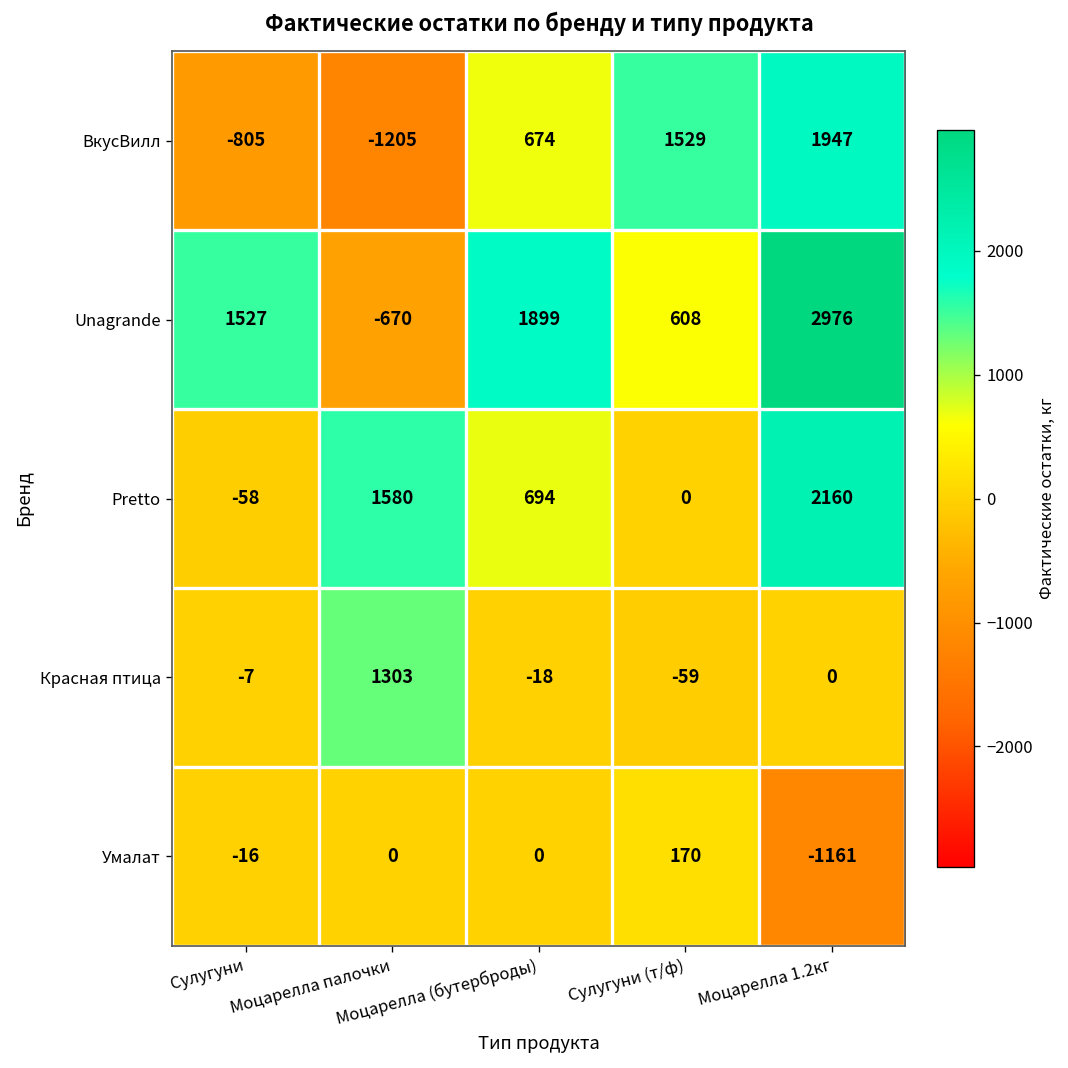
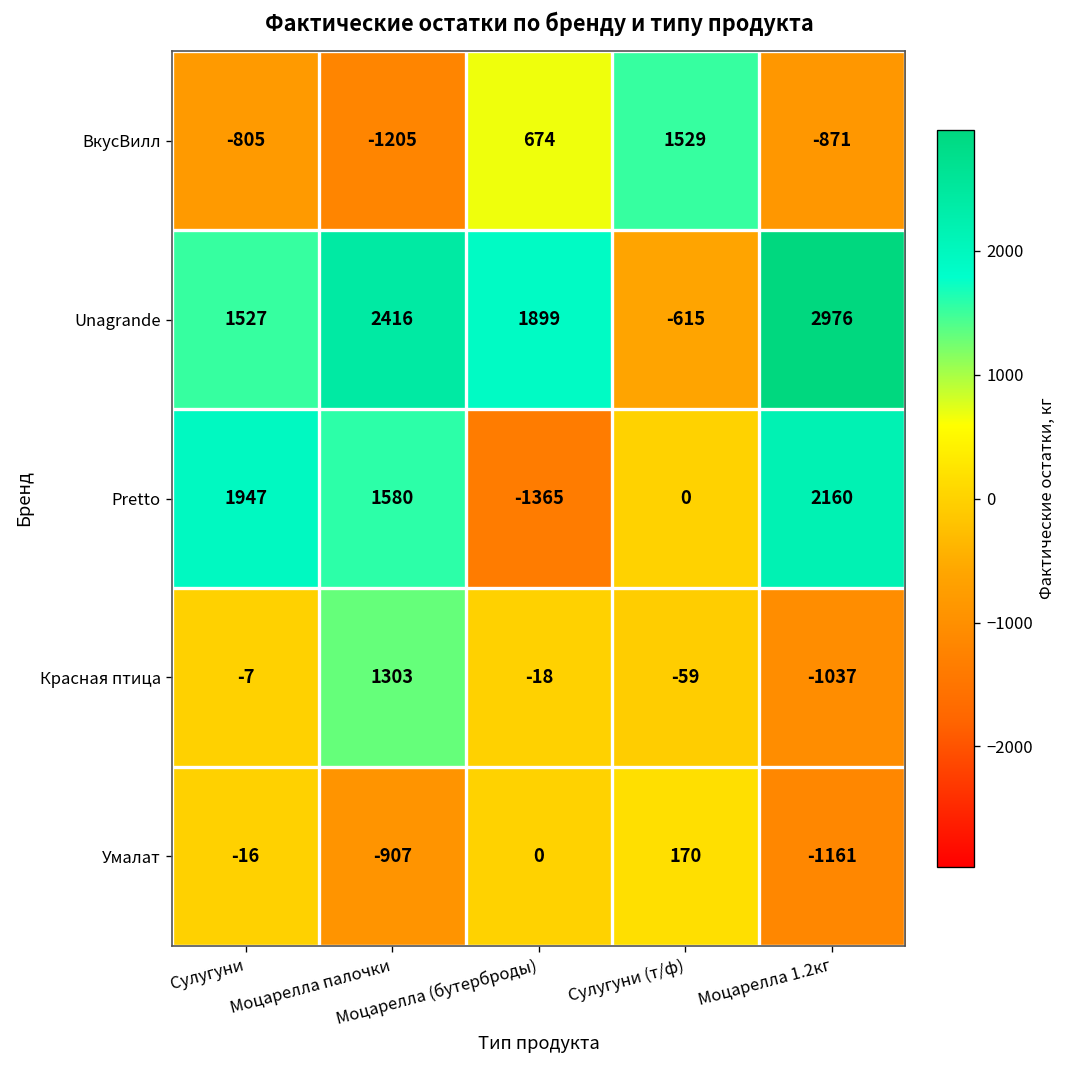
ВкусВилл, Моцарелла 1.2кг: 1947 -> -871
Unagrande, Моцарелла палочки: -670 -> 2416
Unagrande, Сулугуни (т/ф): 608 -> -615
Pretto, Сулугуни: -58 -> 1947
Pretto, Моцарелла (бутерброды): 694 -> -1365
Красная птица, Моцарелла 1.2кг: 0 -> -1037
Умалат, Моцарелла палочки: 0 -> -907
